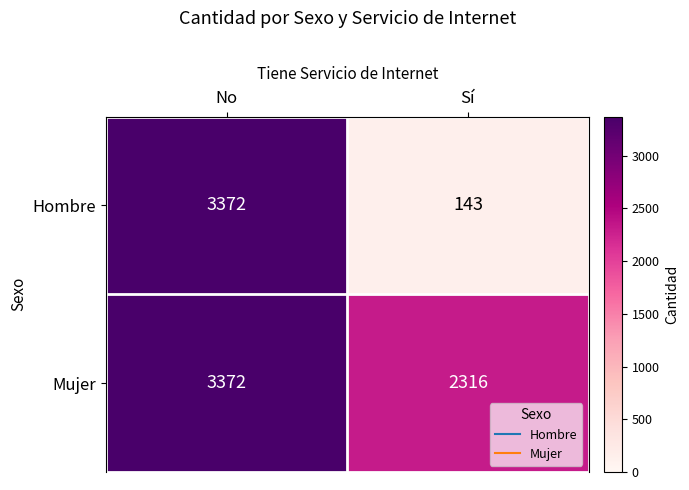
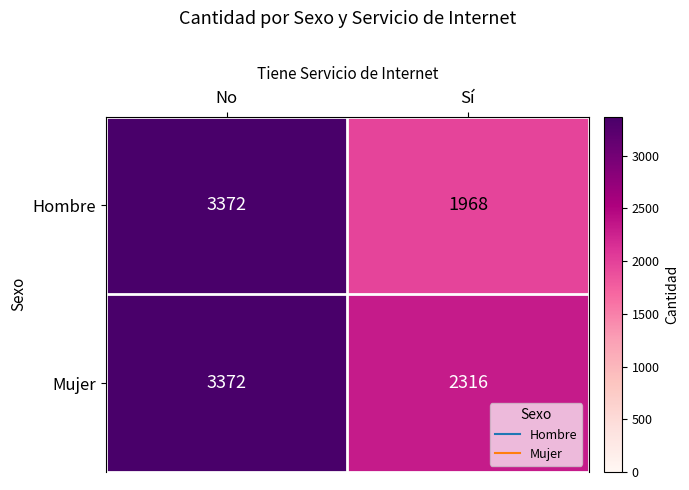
Hombre, Sí: 143 -> 1968
